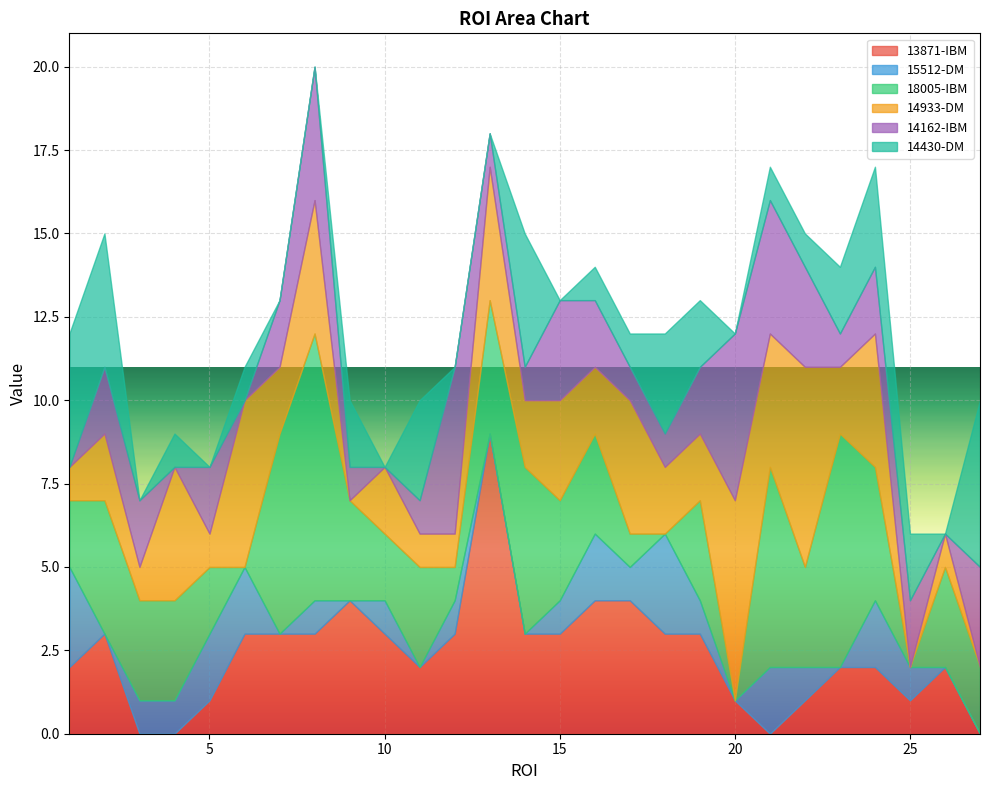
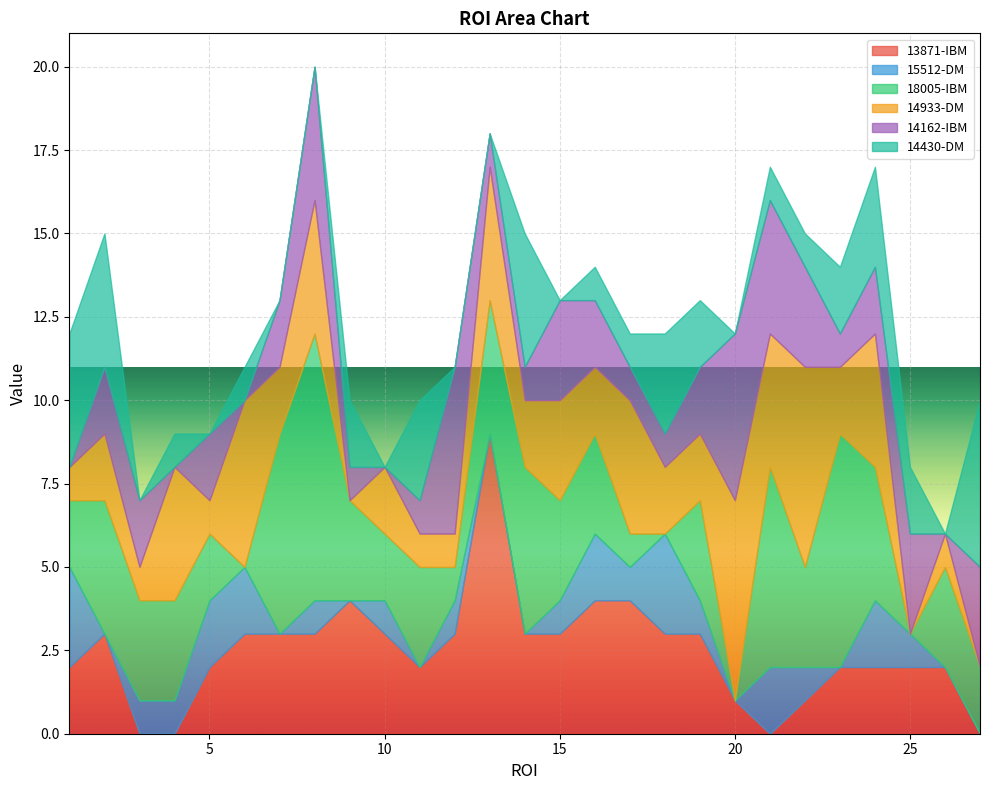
13871-IBM, 5: 1 -> 2
13871-IBM, 25: 1 -> 2
14162-IBM, 25: 2 -> 3
